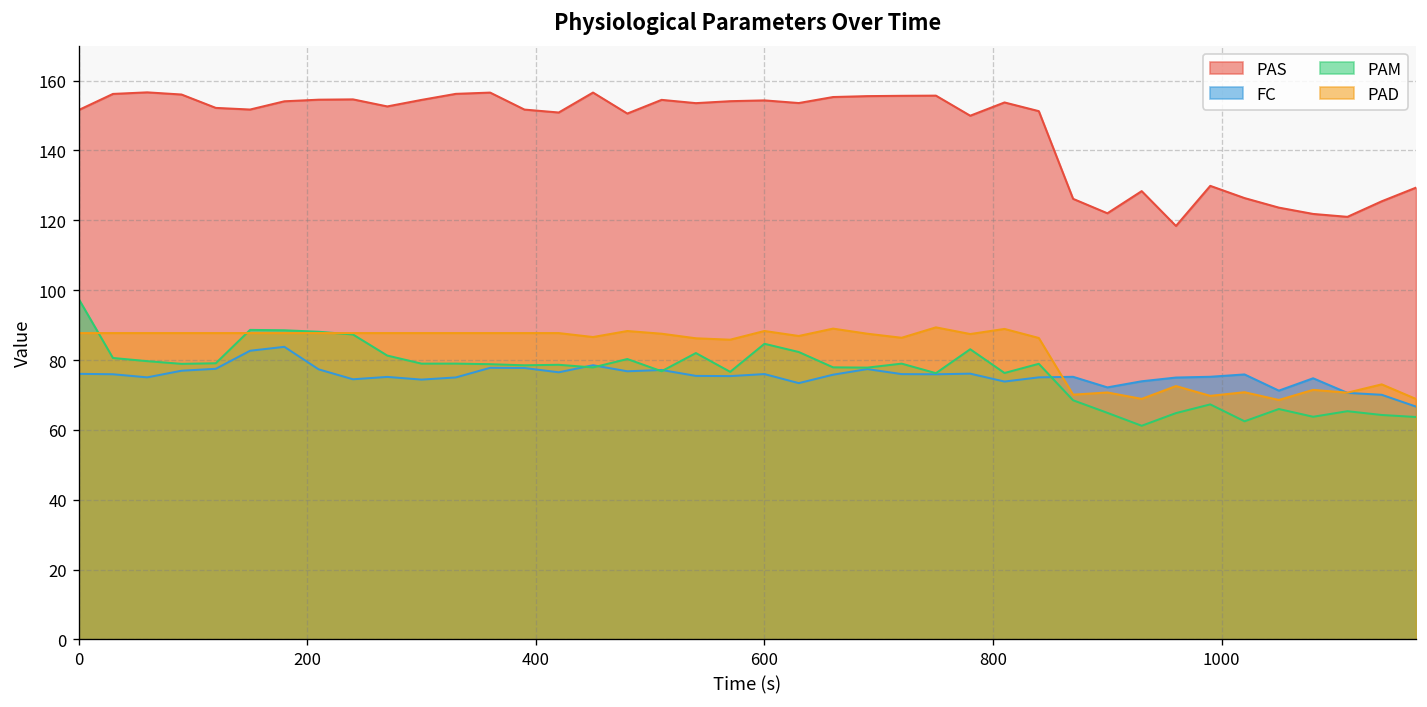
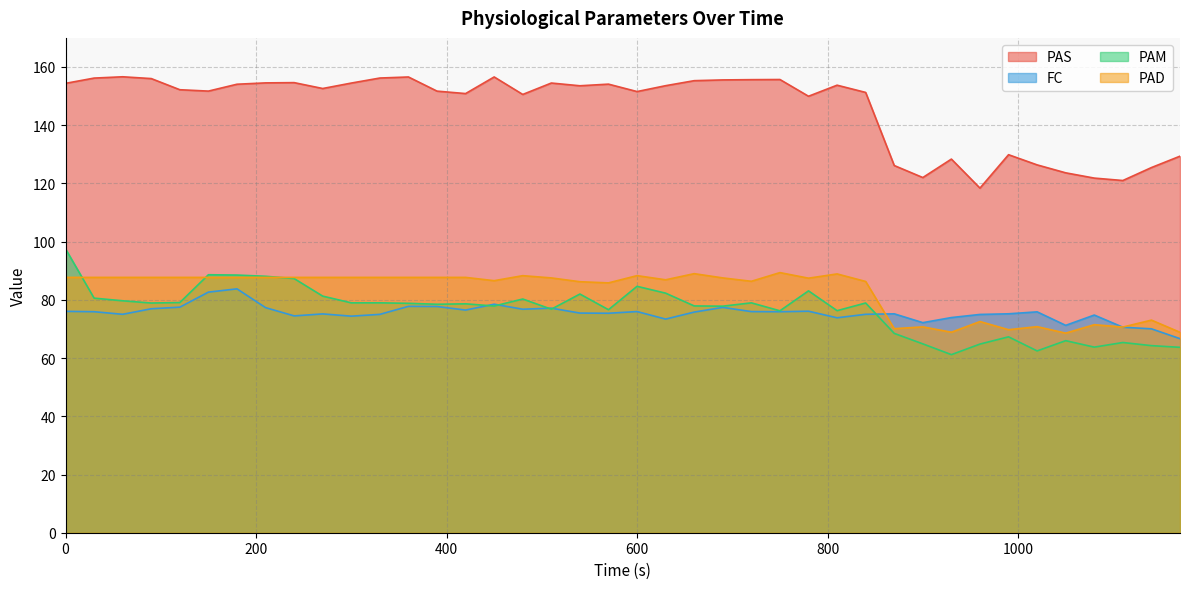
PAS, 0: 152 -> 154
PAS, 600: 154 -> 152
